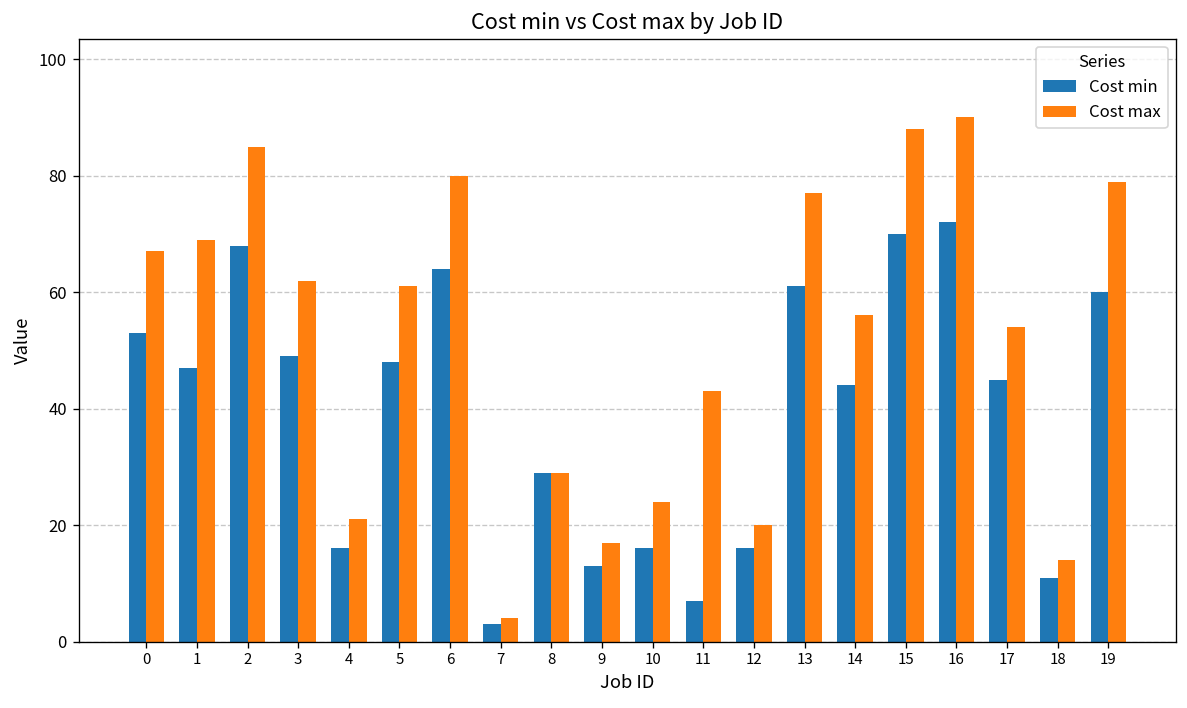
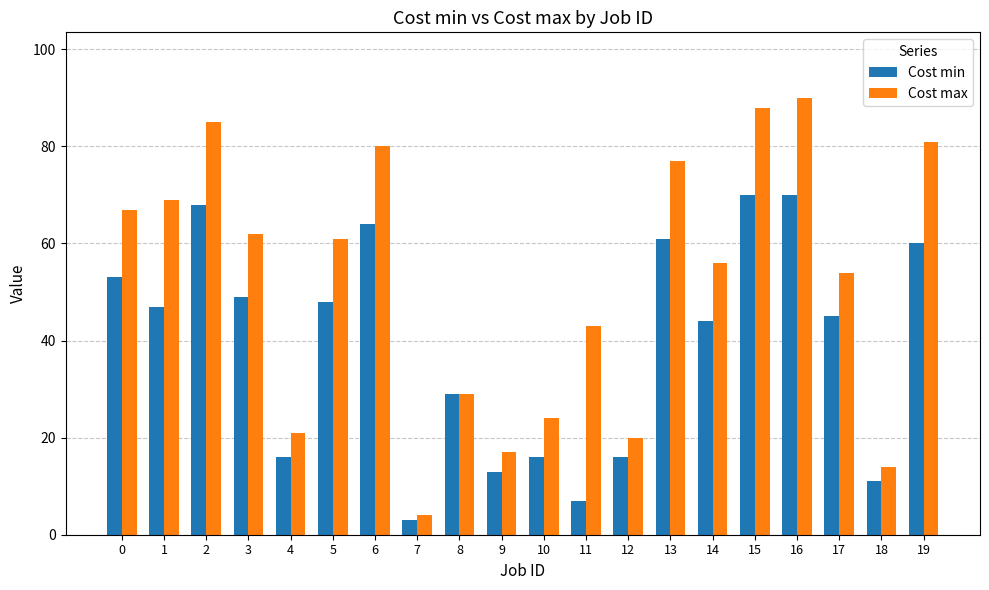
Cost min, 16: 72 -> 70
Cost max, 19: 79 -> 81
